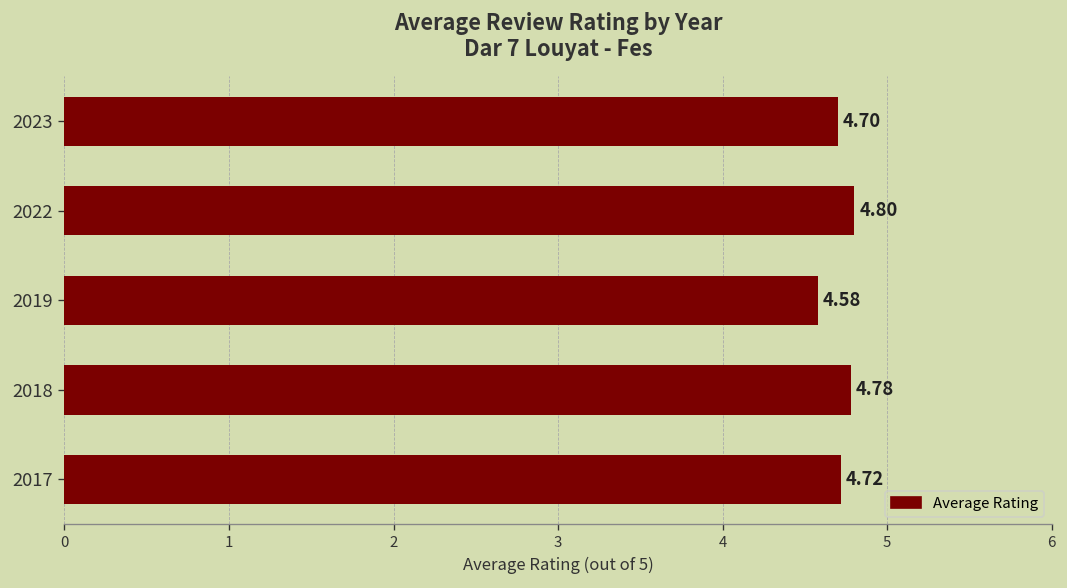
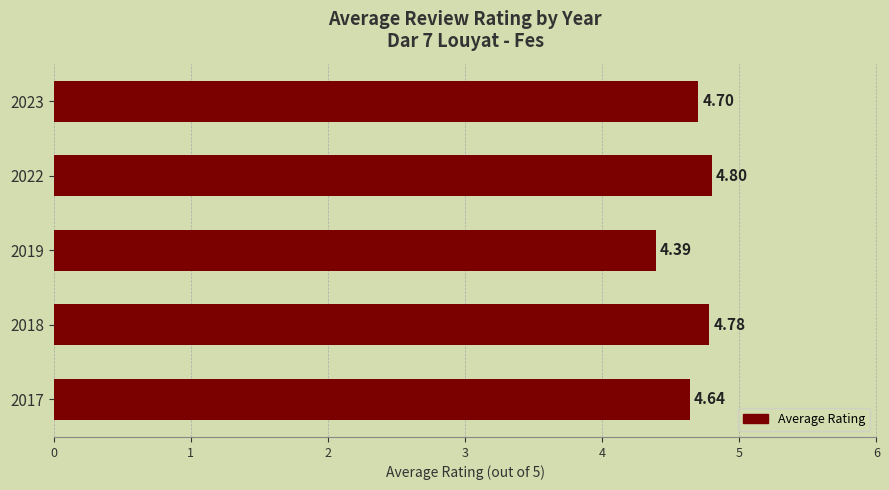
2019: 4.58 -> 4.39
2017: 4.72 -> 4.64
